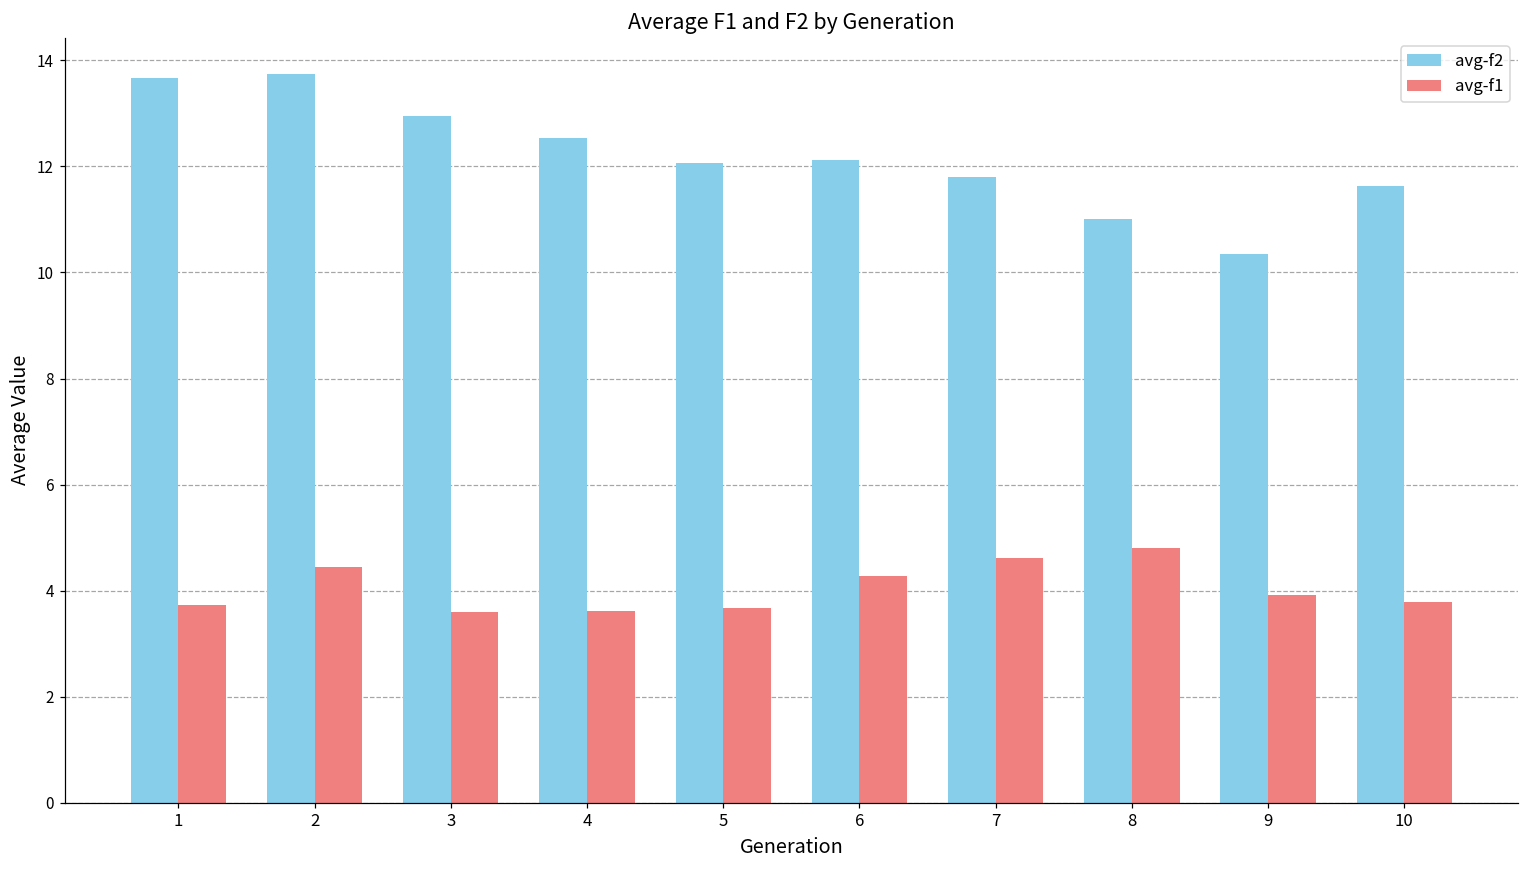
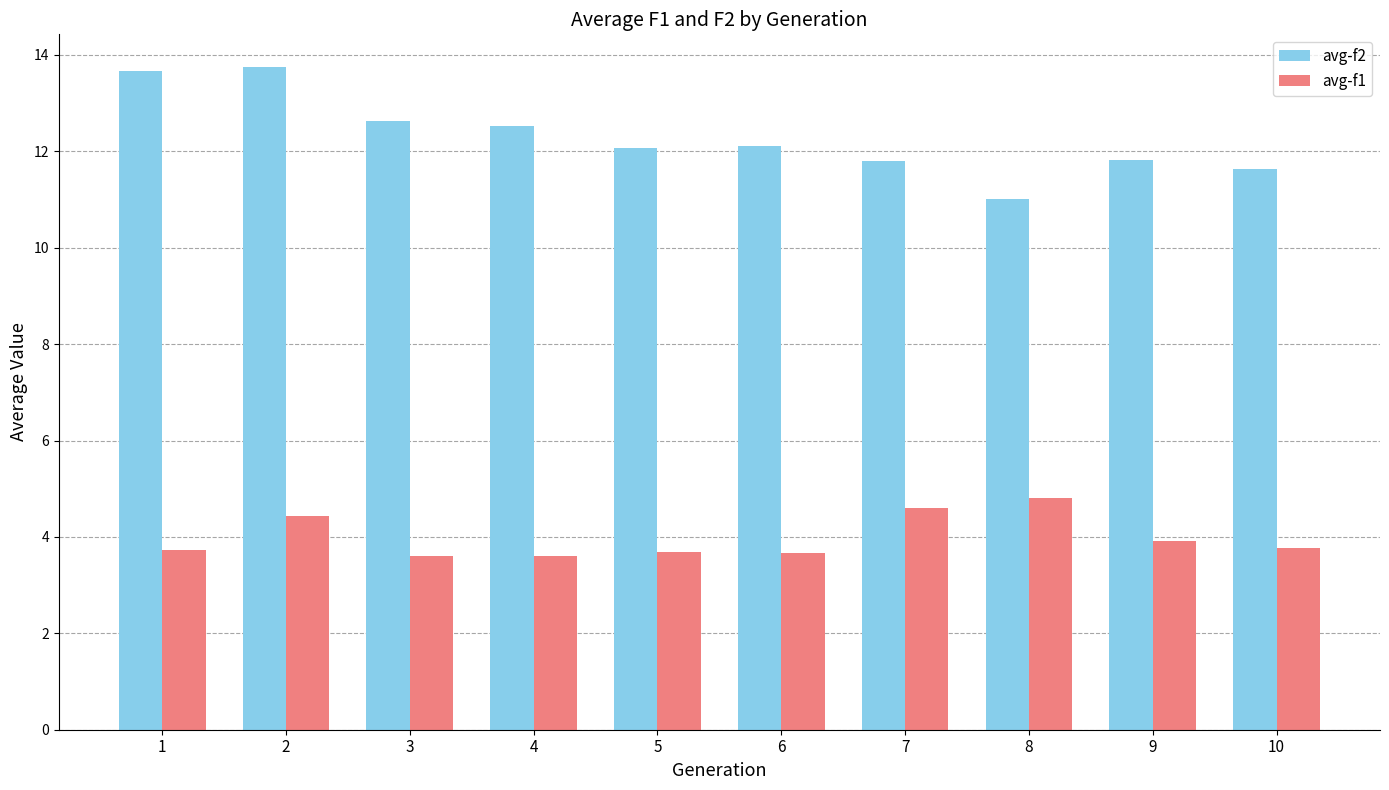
avg-f2, 3: 13.0 -> 12.6
avg-f1, 6: 4.3 -> 3.7
avg-f2, 9: 10.3 -> 11.8
